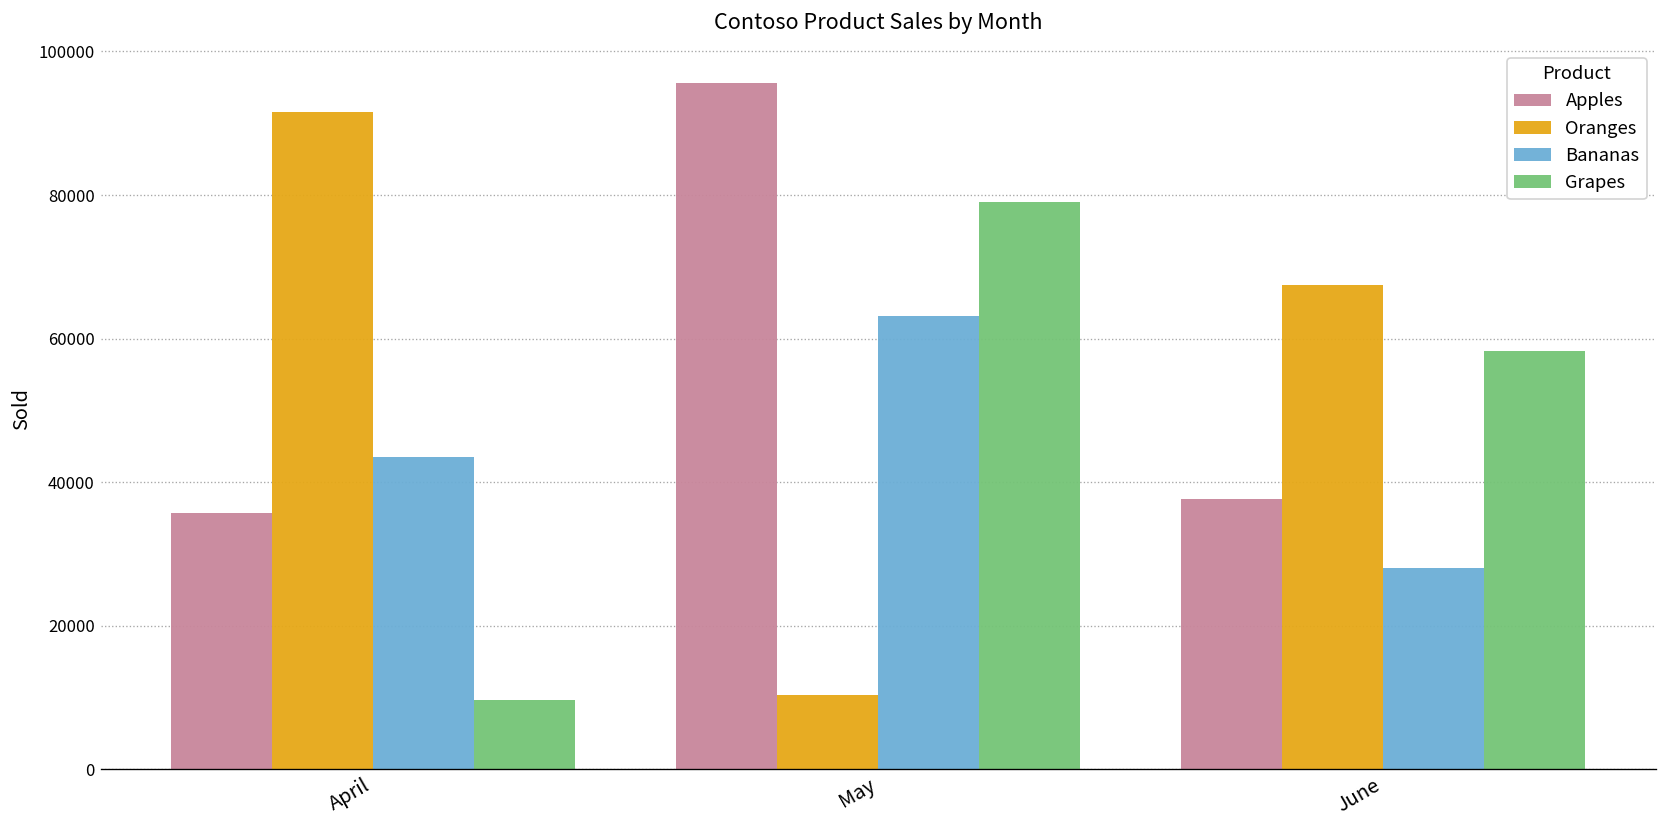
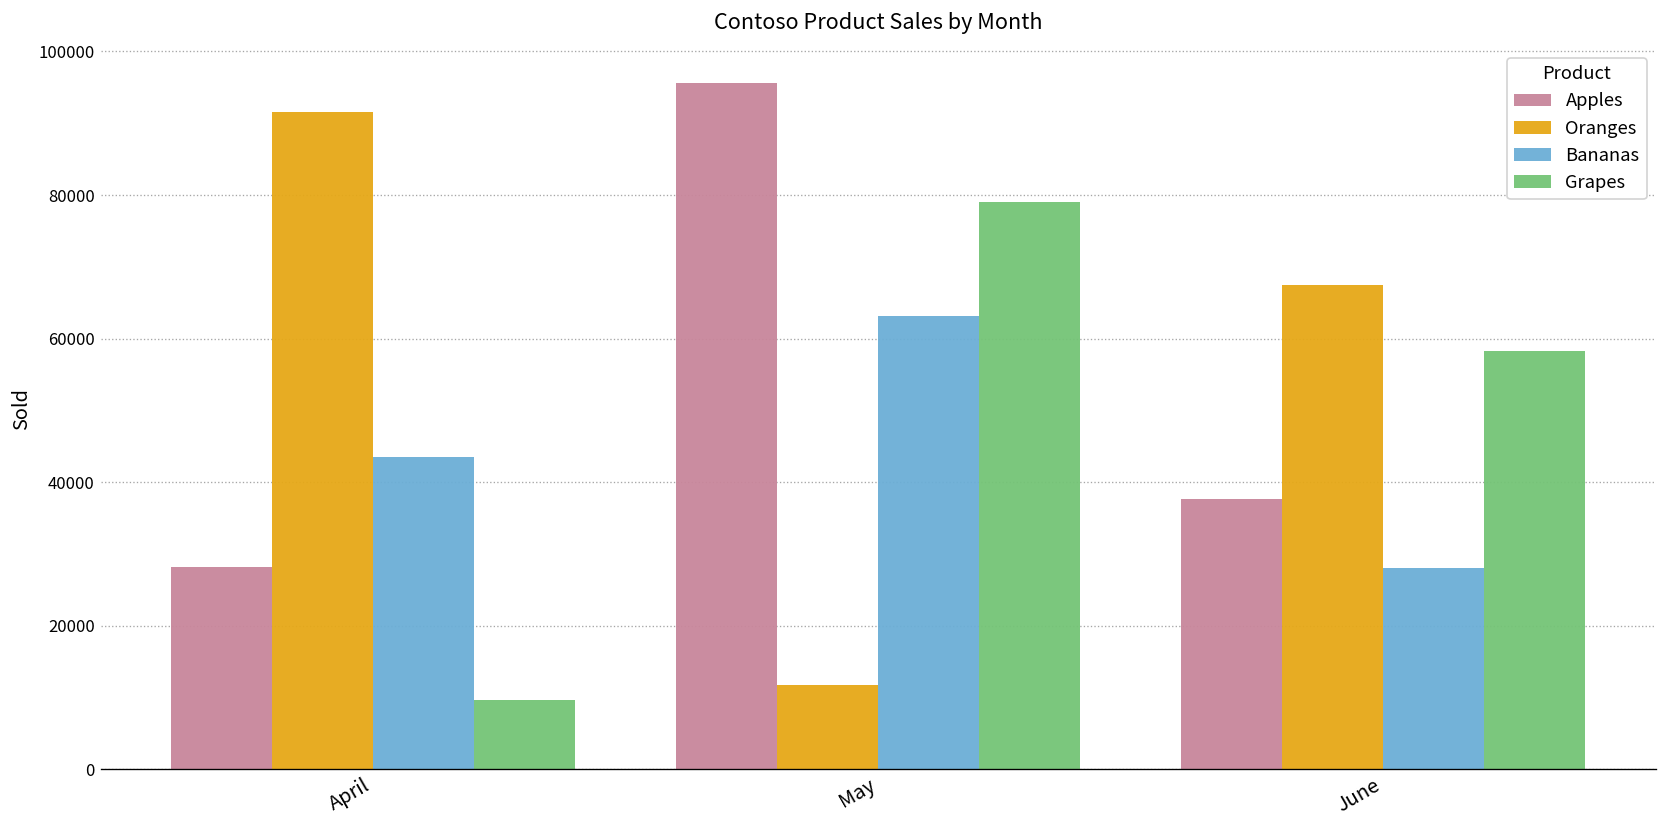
Apples, April: 36000 -> 28000
Oranges, May: 10000 -> 12000
